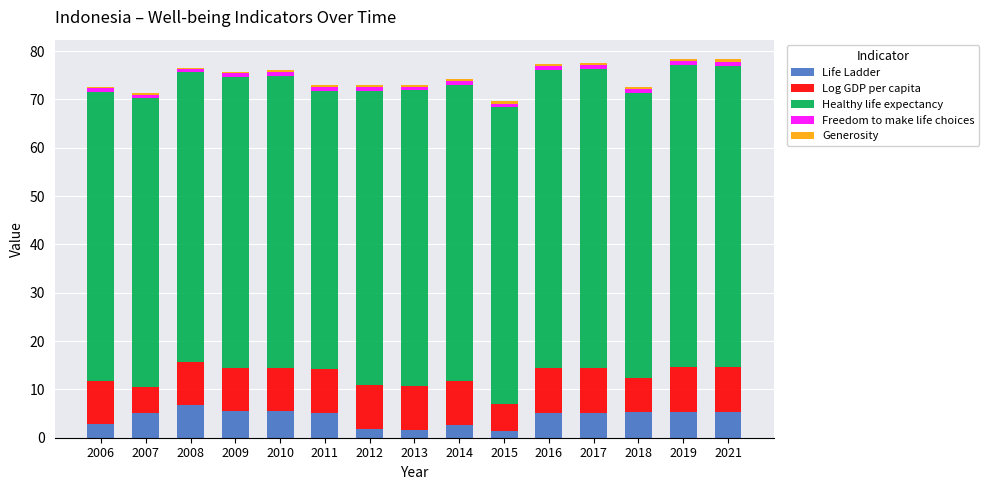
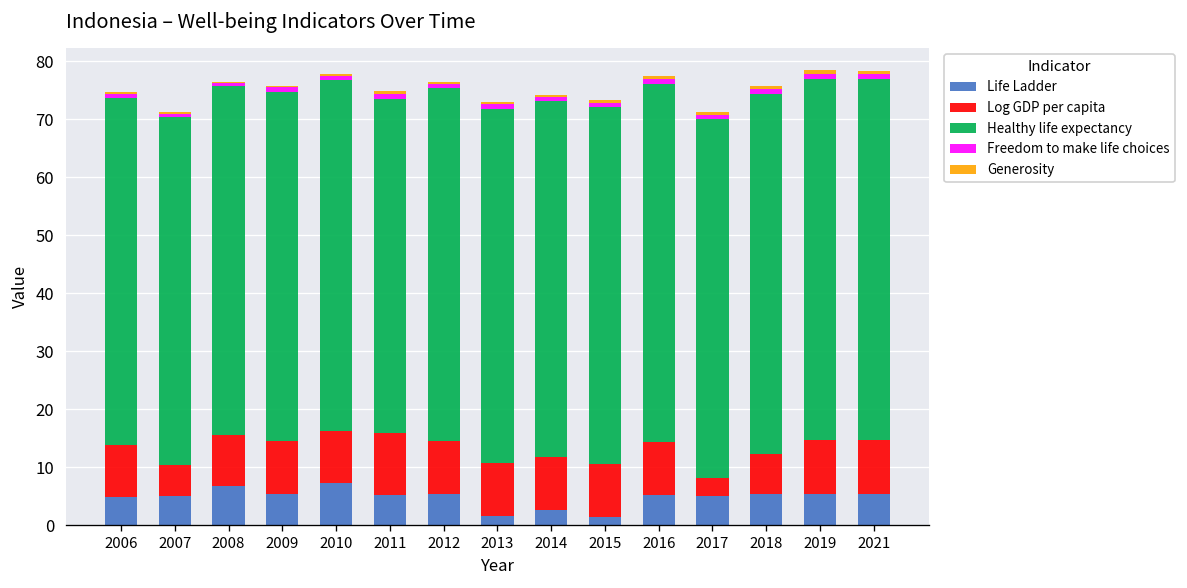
Life Ladder, 2006: 3 -> 5
Life Ladder, 2010: 5 -> 7
Log GDP per capita, 2011: 9 -> 11
Life Ladder, 2012: 2 -> 5
Log GDP per capita, 2015: 6 -> 9
Log GDP per capita, 2017: 9 -> 3
Healthy life expectancy, 2018: 59 -> 62
